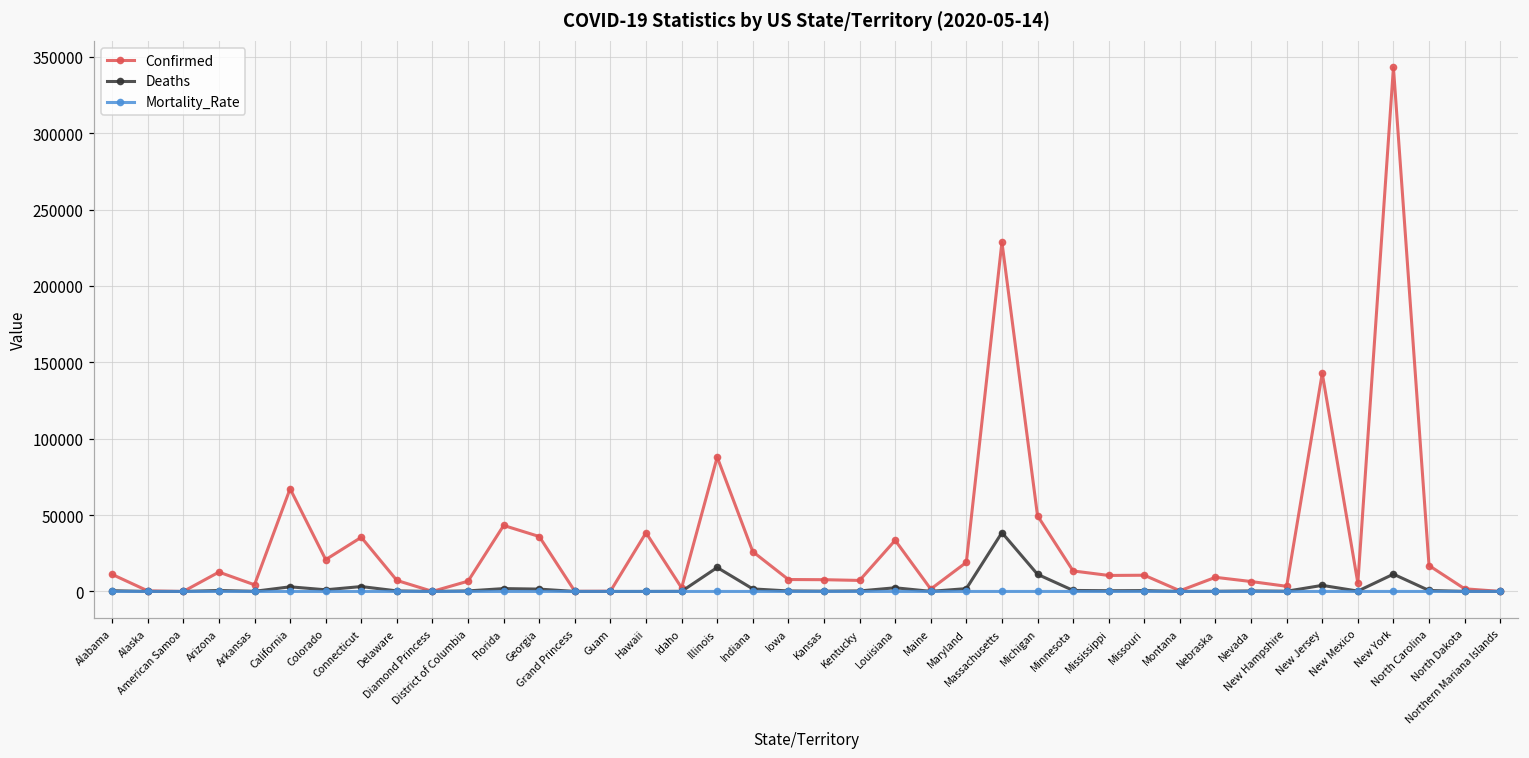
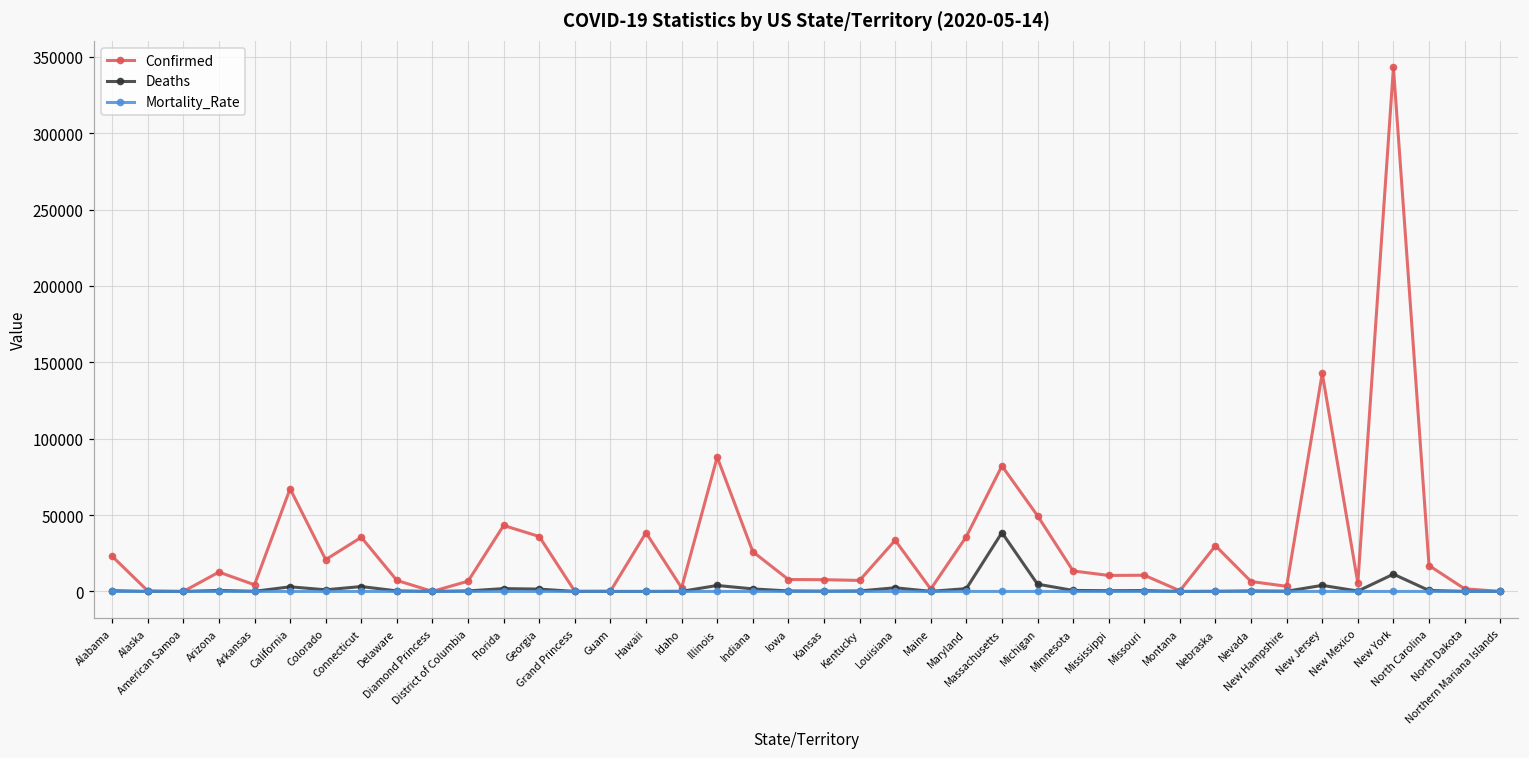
Confirmed, Alabama: 11000 -> 23000
Deaths, Illinois: 16000 -> 4000
Confirmed, Maryland: 19000 -> 36000
Confirmed, Massachusetts: 229000 -> 82000
Deaths, Michigan: 11000 -> 5000
Confirmed, Nebraska: 9000 -> 30000
